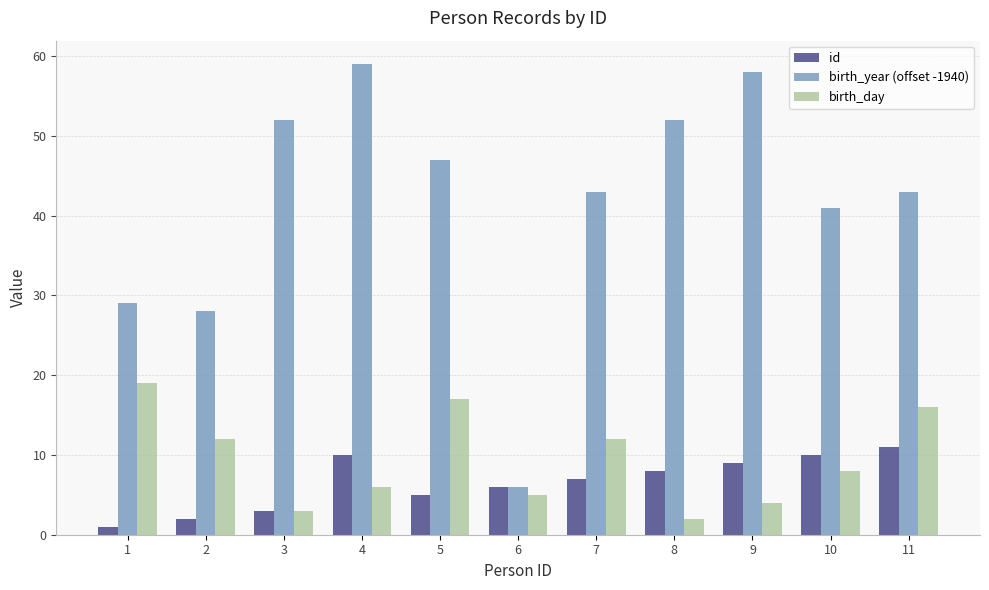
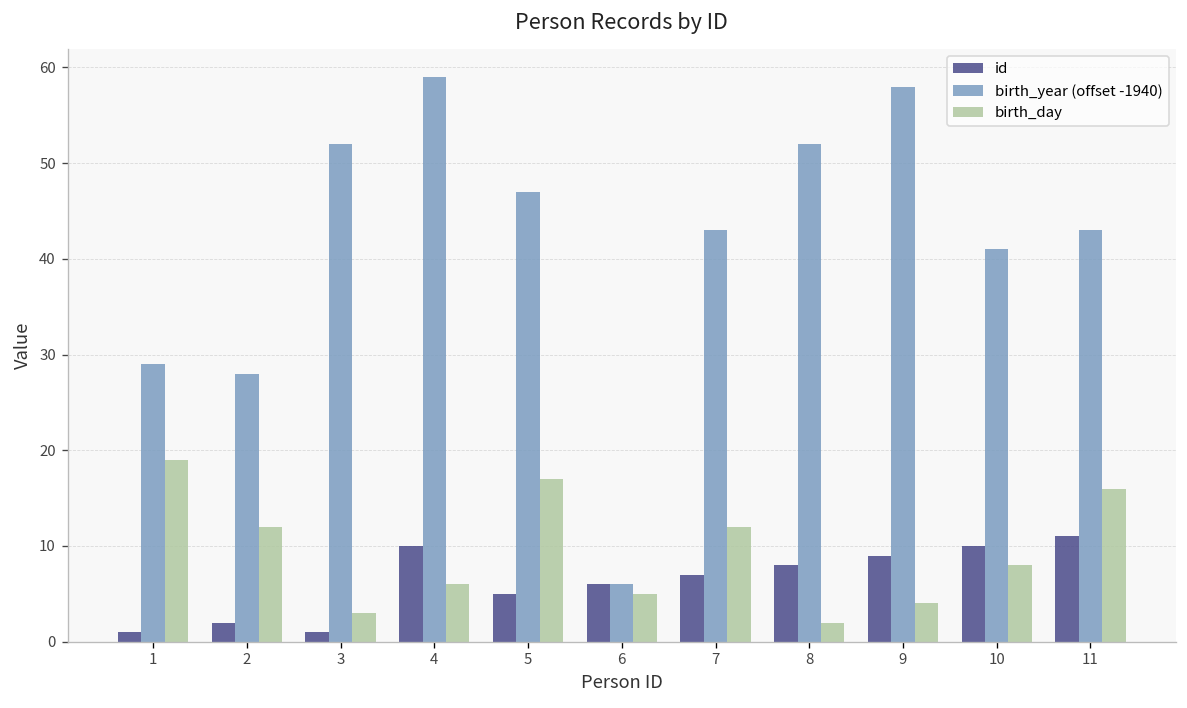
id, 3: 3 -> 1
